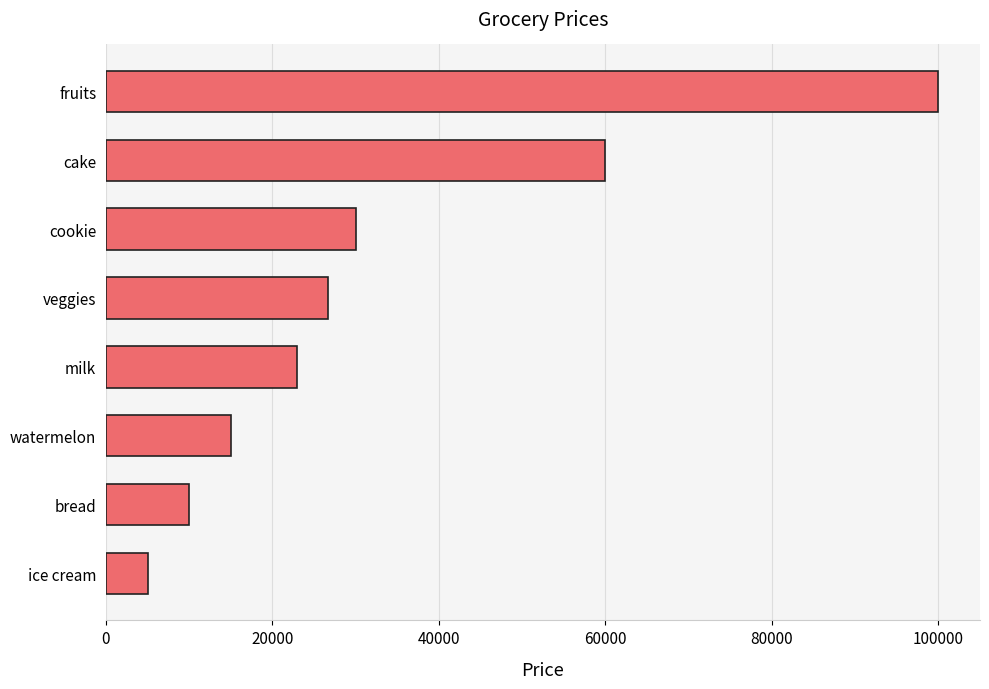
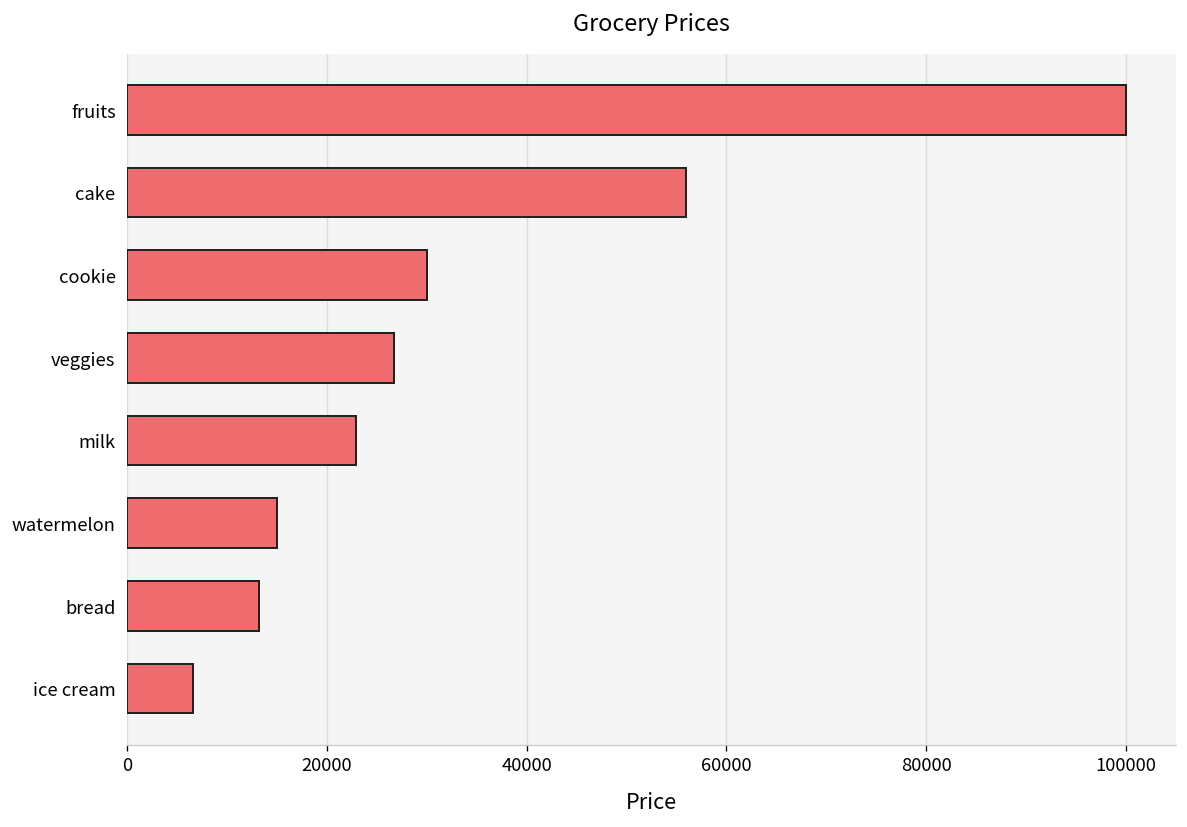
cake: 60000 -> 56000
bread: 10000 -> 13000
ice cream: 5000 -> 7000
